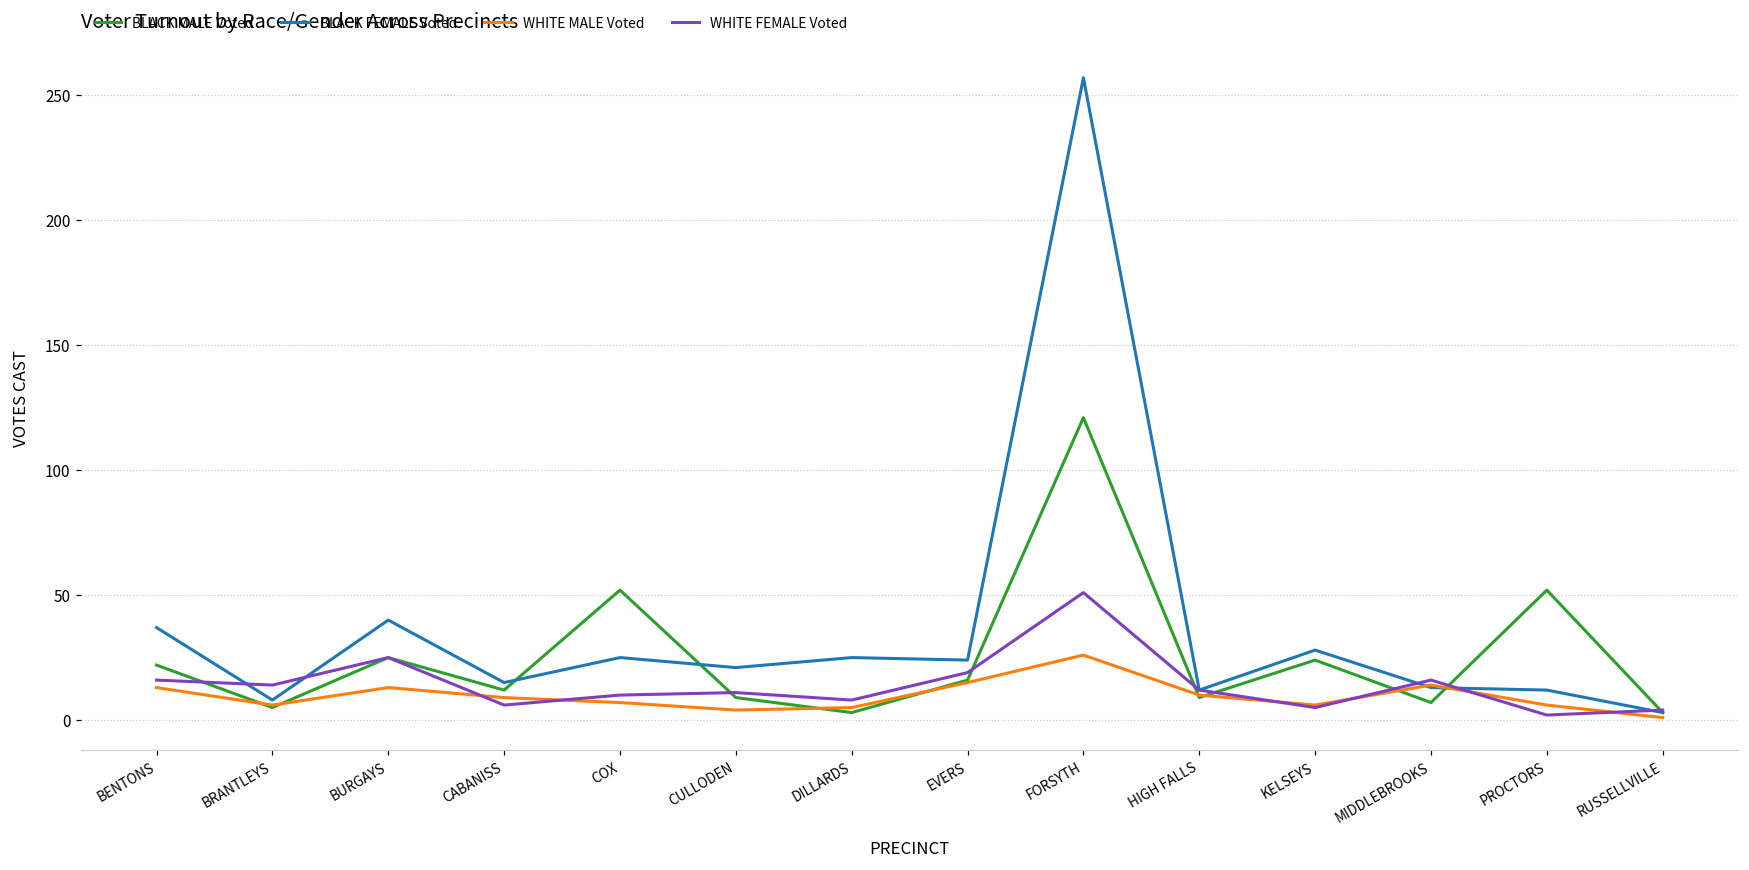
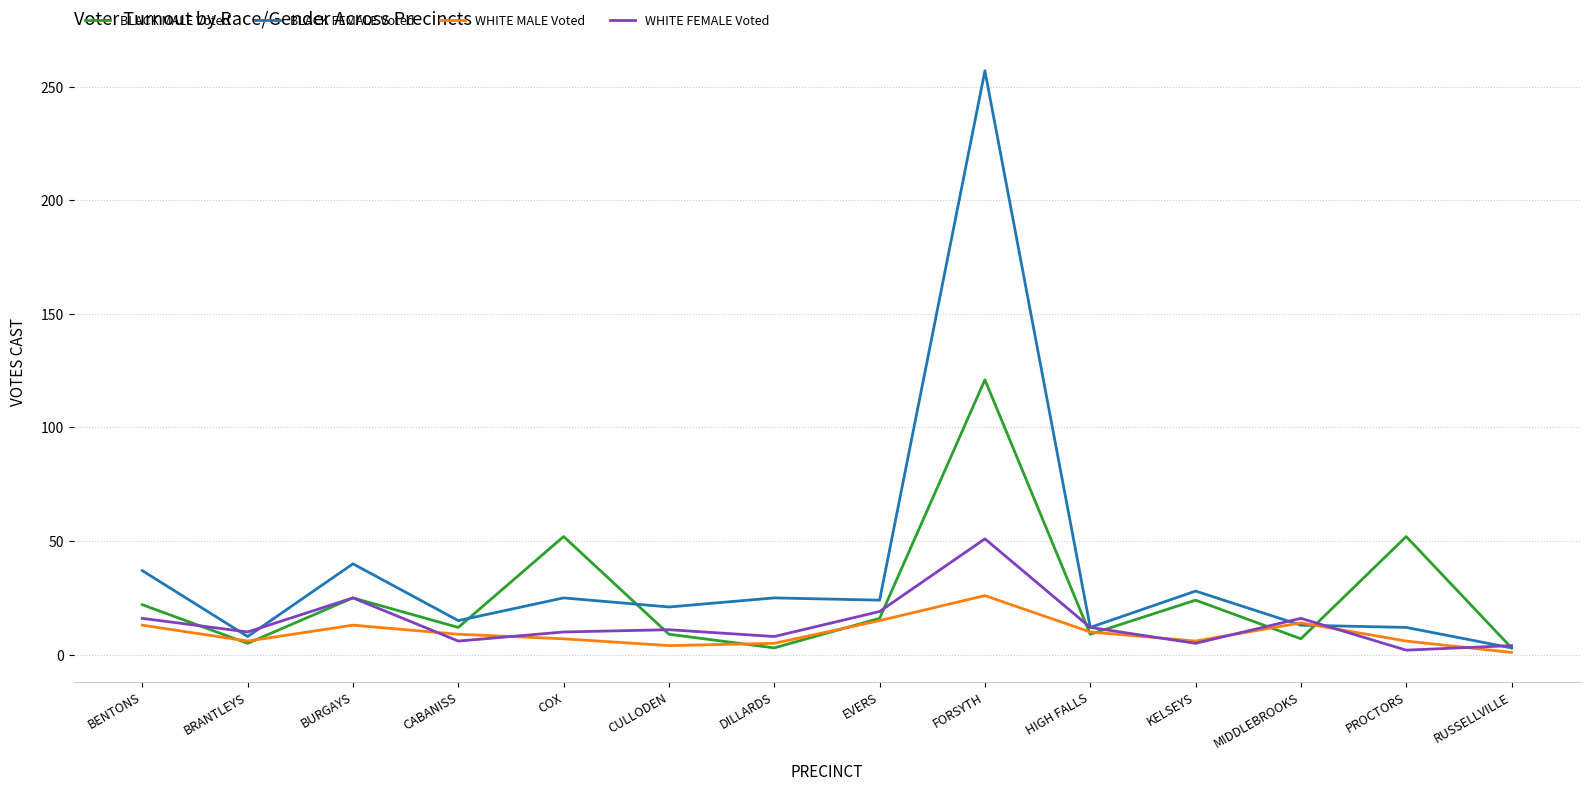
WHITE FEMALE Voted, BRANTLEYS: 14 -> 10
